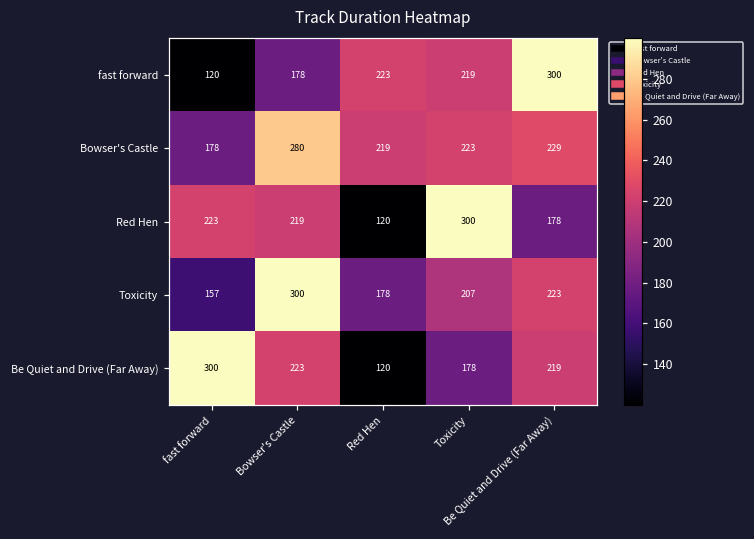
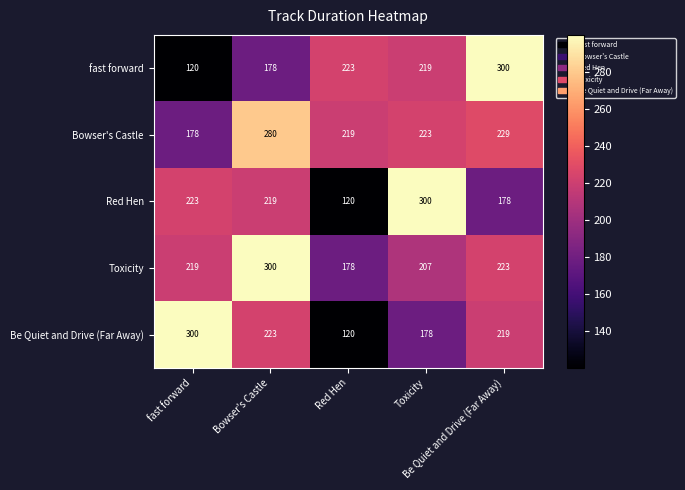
Toxicity, fast forward: 157 -> 219
